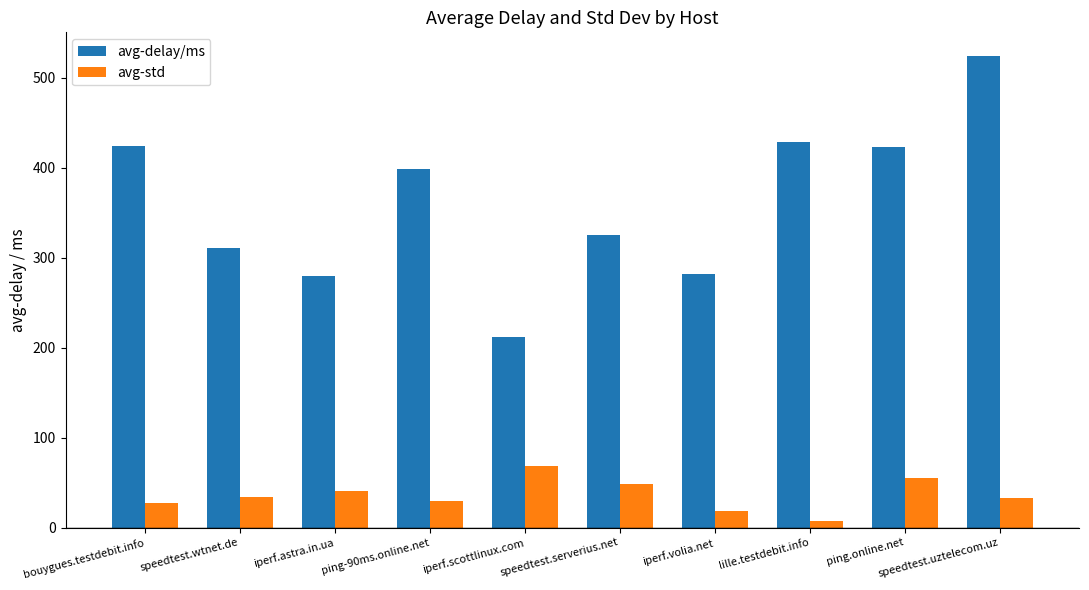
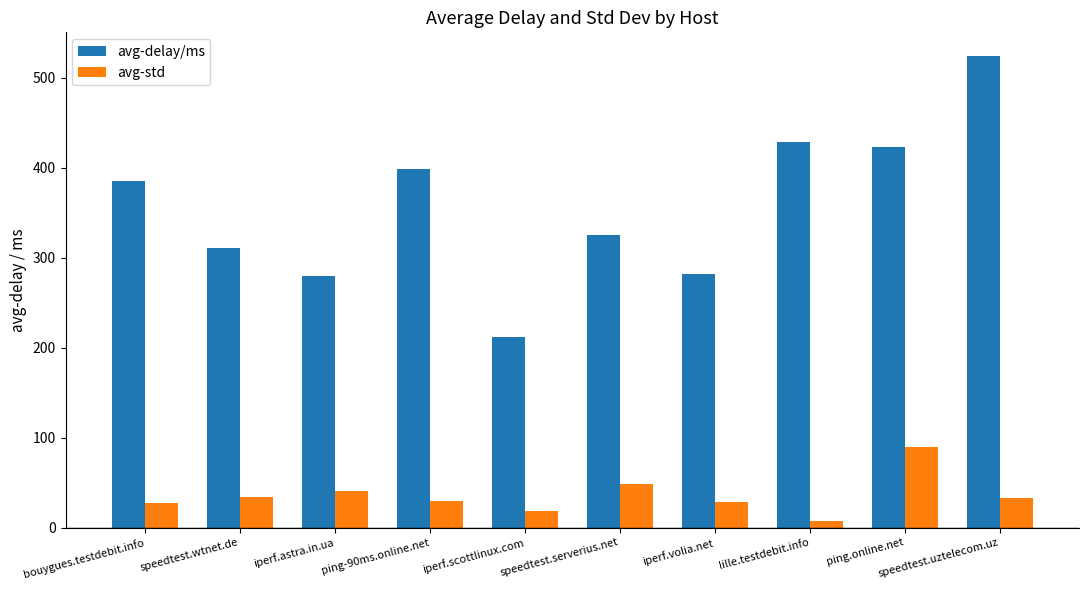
avg-delay/ms, bouygues.testdebit.info: 420 -> 390
avg-std, iperf.scottlinux.com: 70 -> 20
avg-std, iperf.volia.net: 20 -> 30
avg-std, ping.online.net: 50 -> 90
